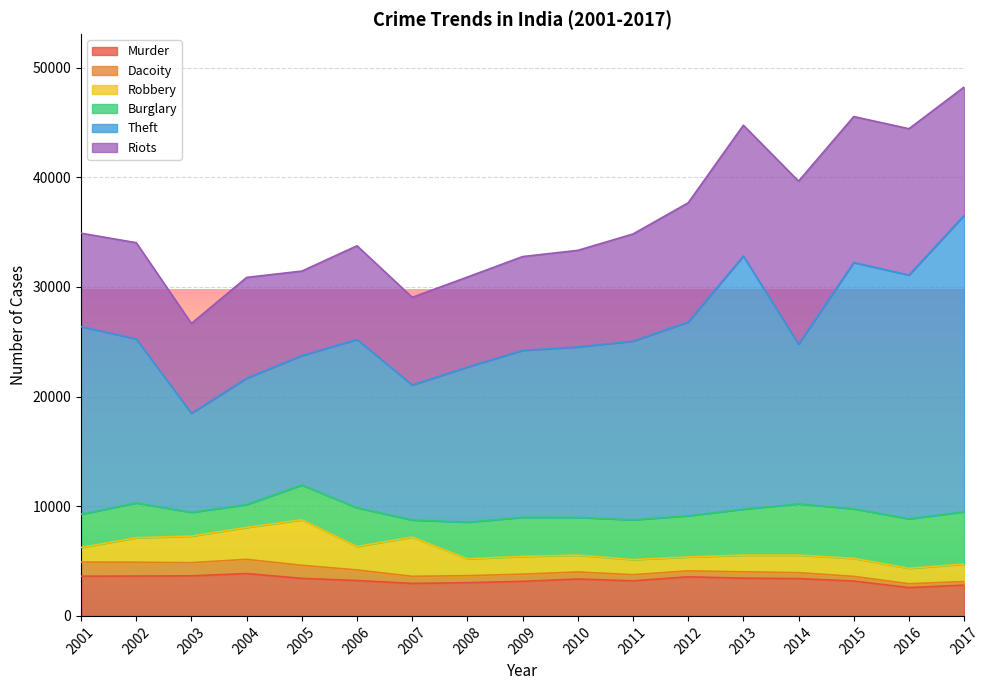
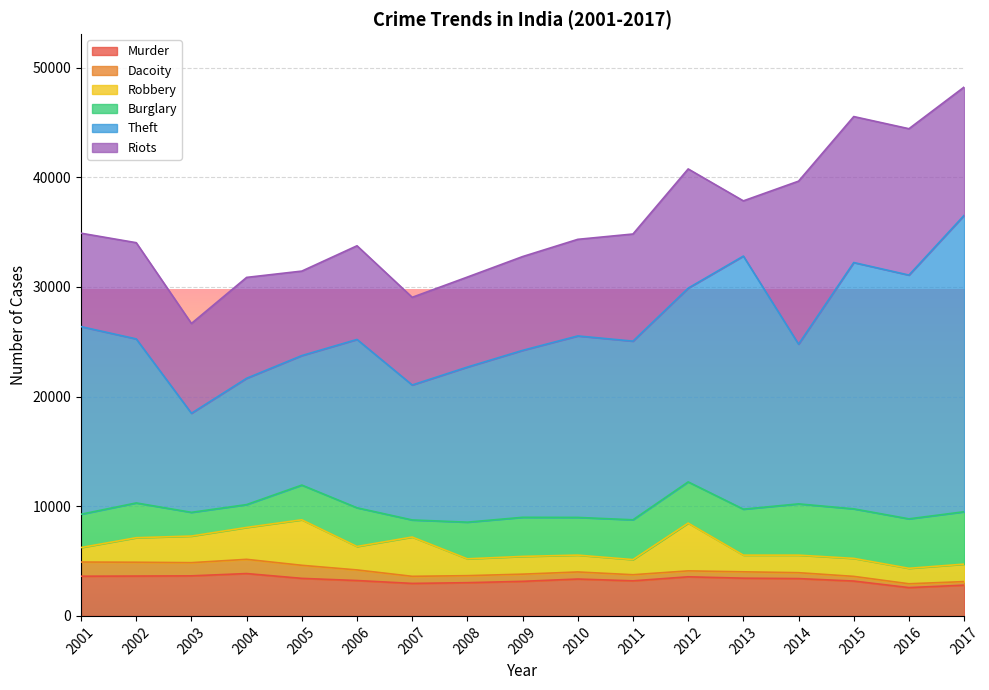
Theft, 2010: 15500 -> 16500
Robbery, 2012: 1300 -> 4400
Riots, 2013: 11900 -> 5000
